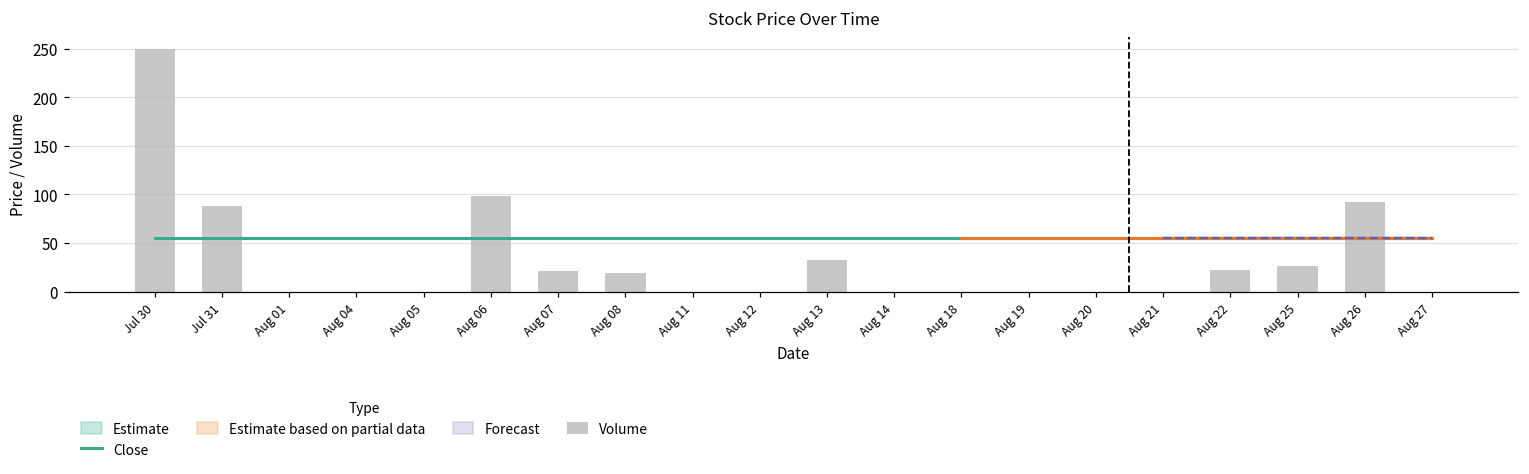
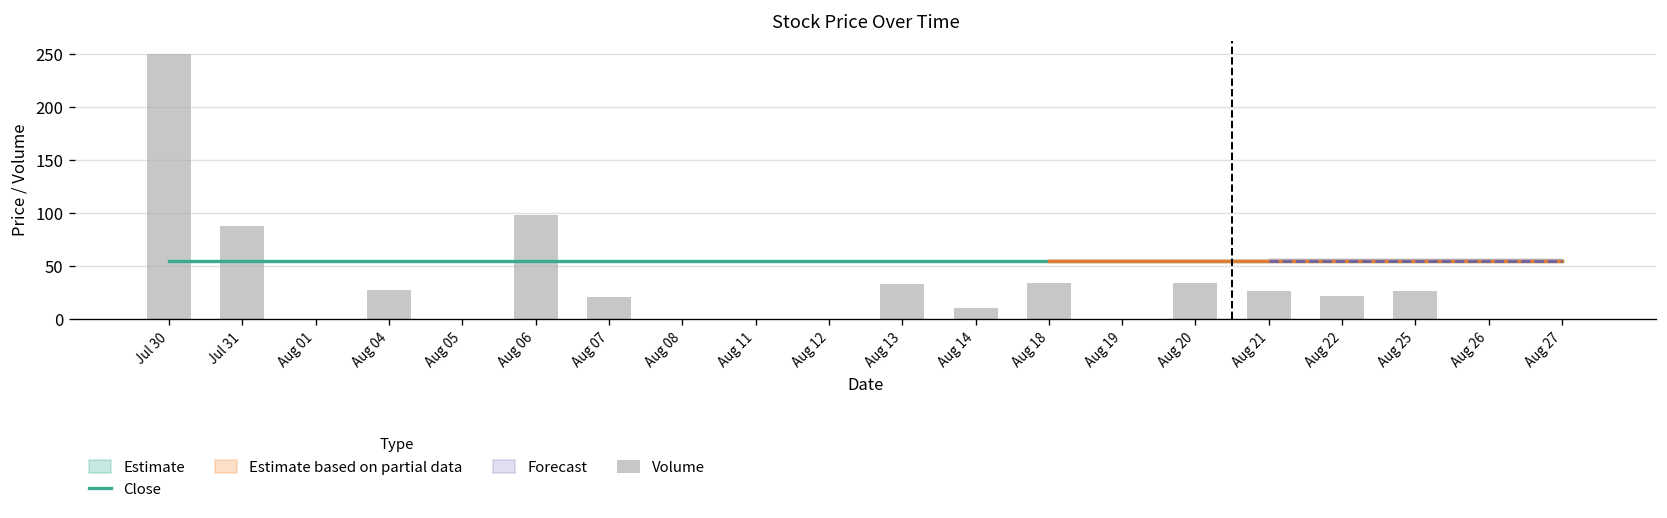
Volume, Aug 04: 0 -> 30
Volume, Aug 08: 20 -> 0
Volume, Aug 14: 0 -> 10
Volume, Aug 18: 0 -> 30
Volume, Aug 20: 0 -> 30
Volume, Aug 21: 0 -> 30
Volume, Aug 26: 90 -> 0
